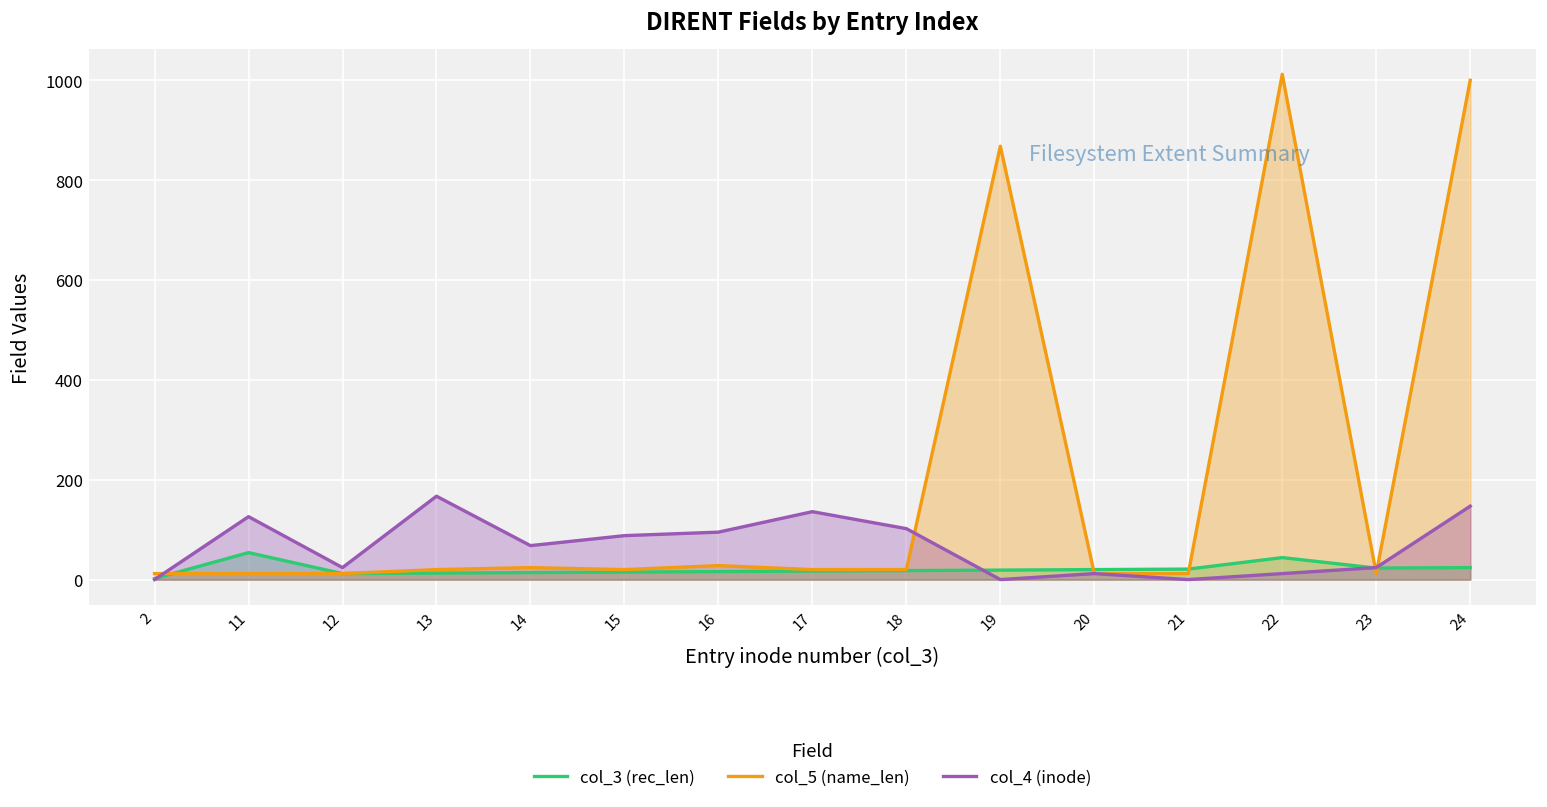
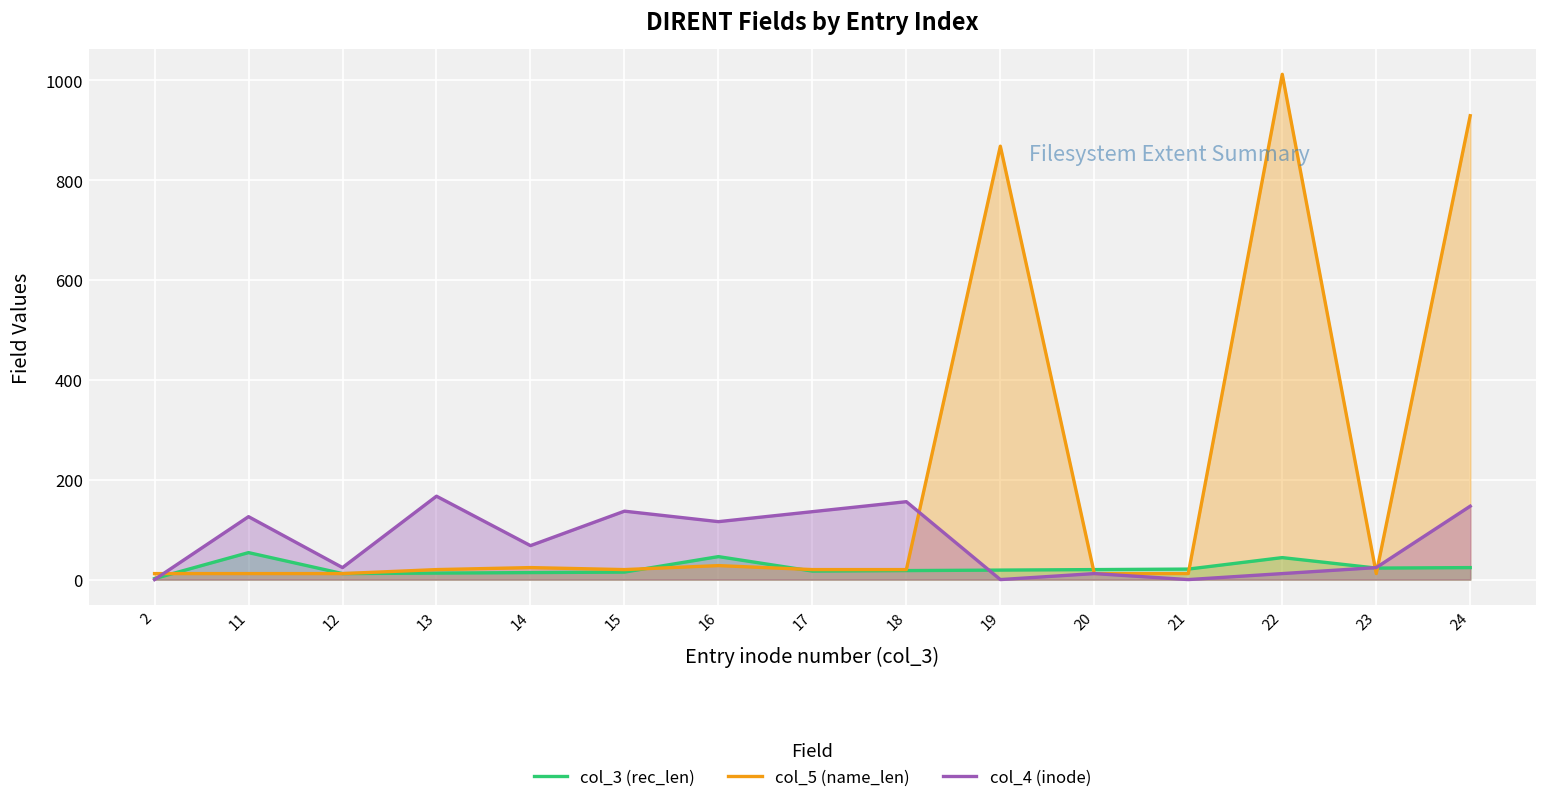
col_4 (inode), 15: 90 -> 140
col_3 (rec_len), 16: 20 -> 50
col_4 (inode), 16: 100 -> 120
col_4 (inode), 18: 100 -> 160
col_5 (name_len), 24: 1000 -> 930
